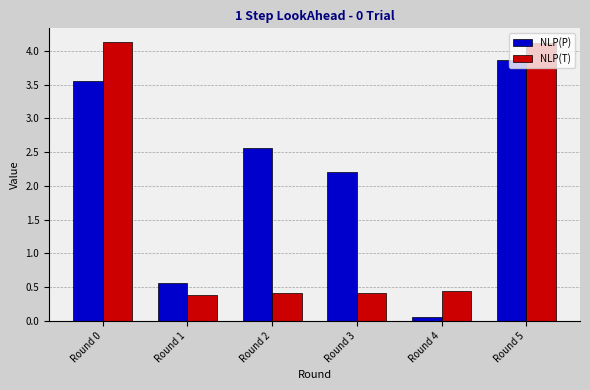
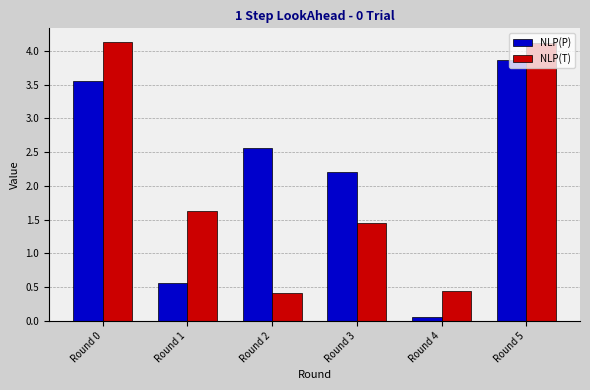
NLP(T), Round 1: 0.4 -> 1.6
NLP(T), Round 3: 0.4 -> 1.5
